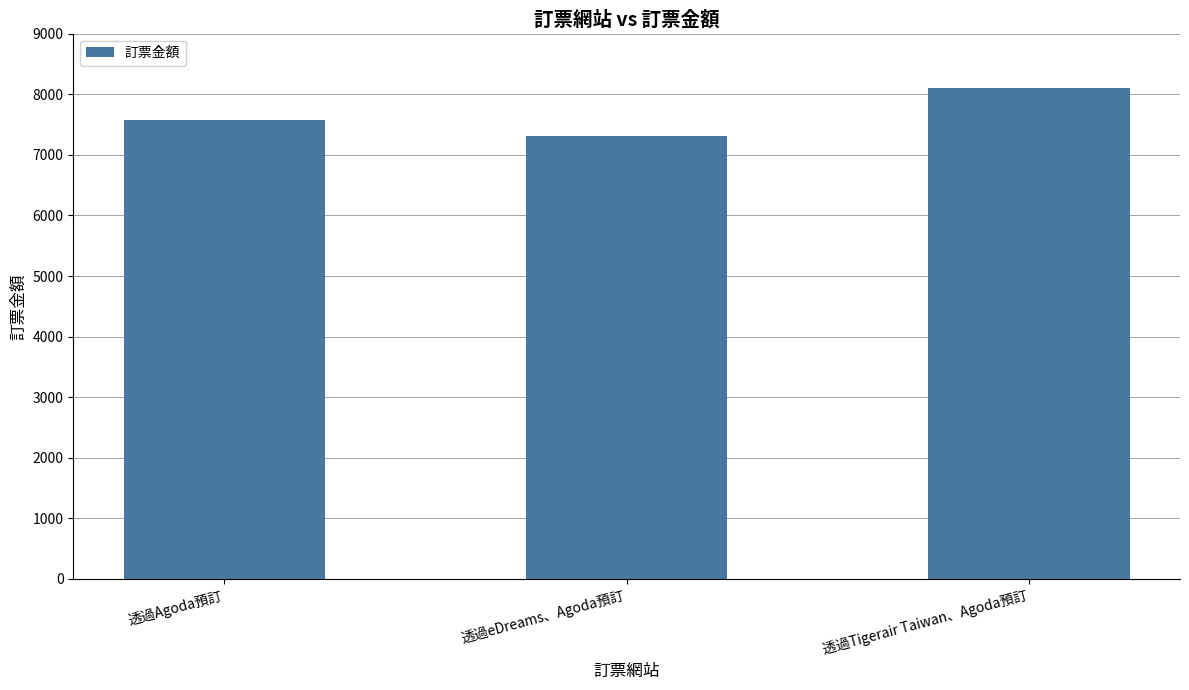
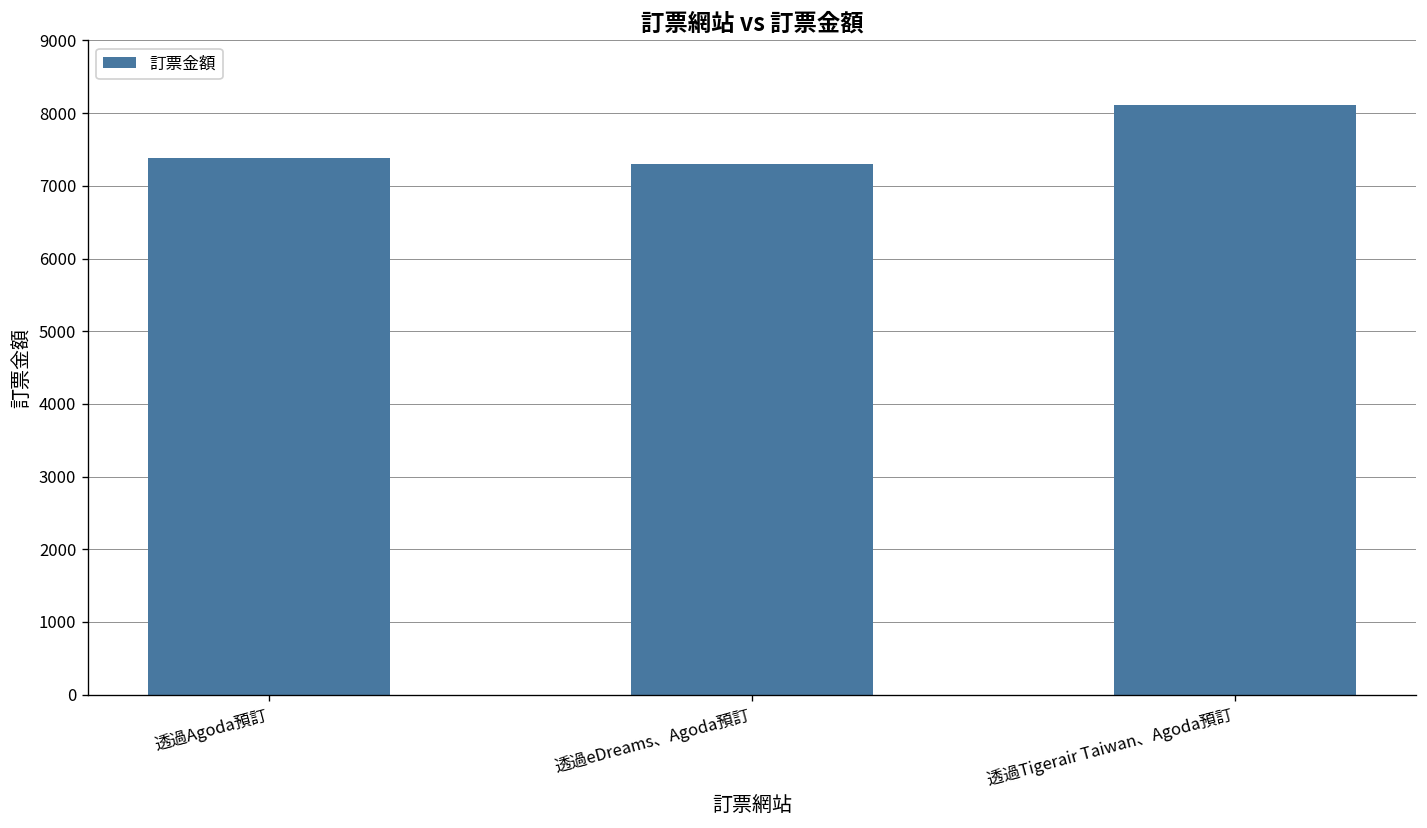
透過Agoda預訂: 7600 -> 7400
